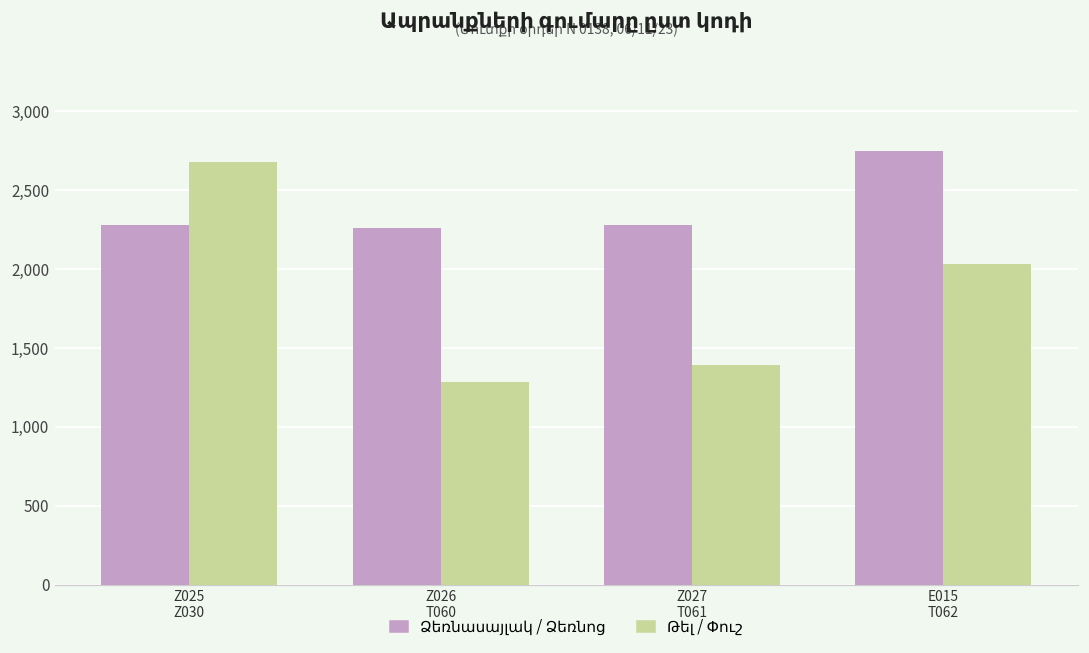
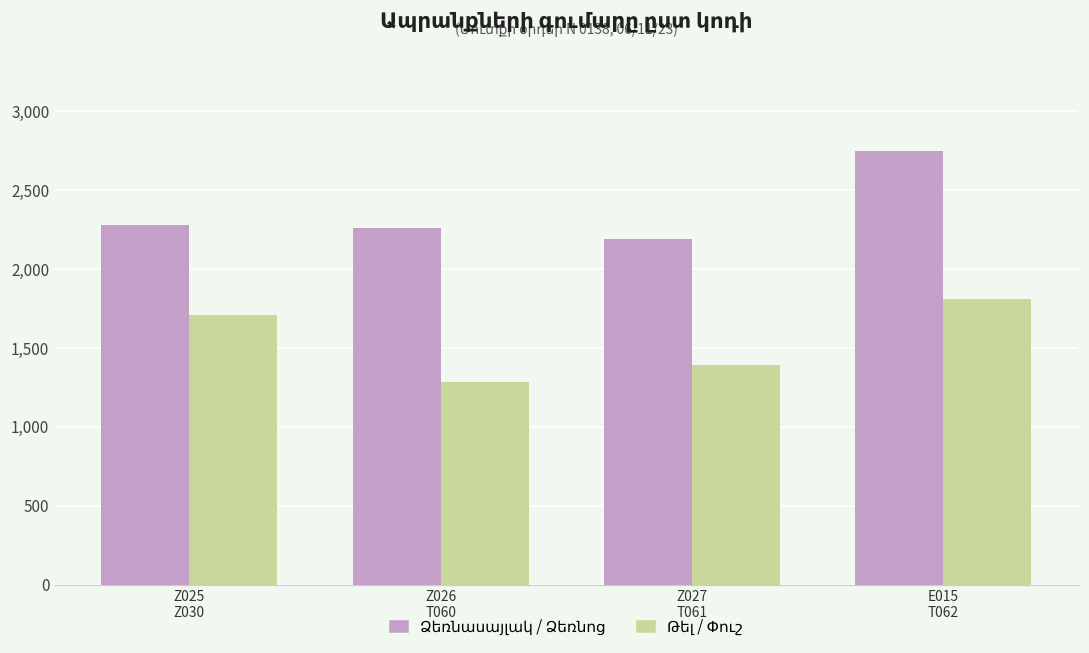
Թել / Փուշ, Z025 Z030: 2,680 -> 1,710
Ձեռնասայլակ / Ձեռնոց, Z027 T061: 2,280 -> 2,190
Թել / Փուշ, E015 T062: 2,030 -> 1,810
